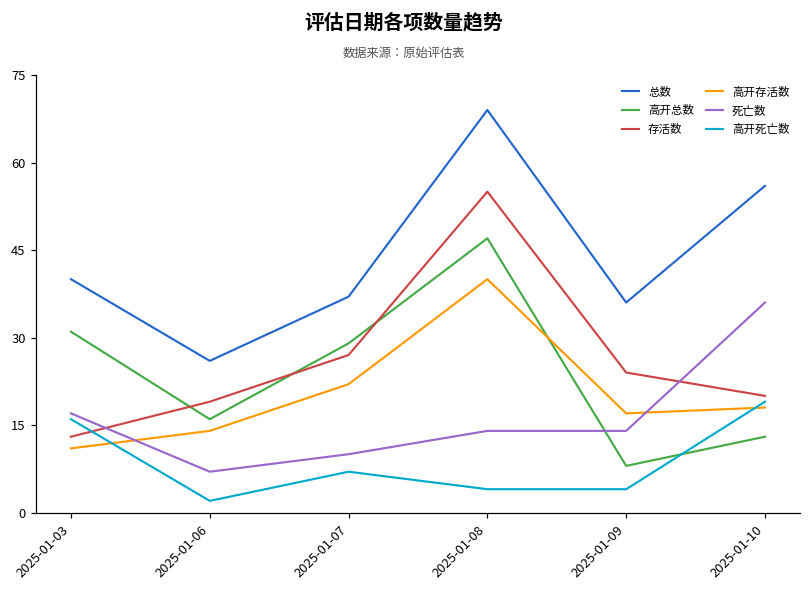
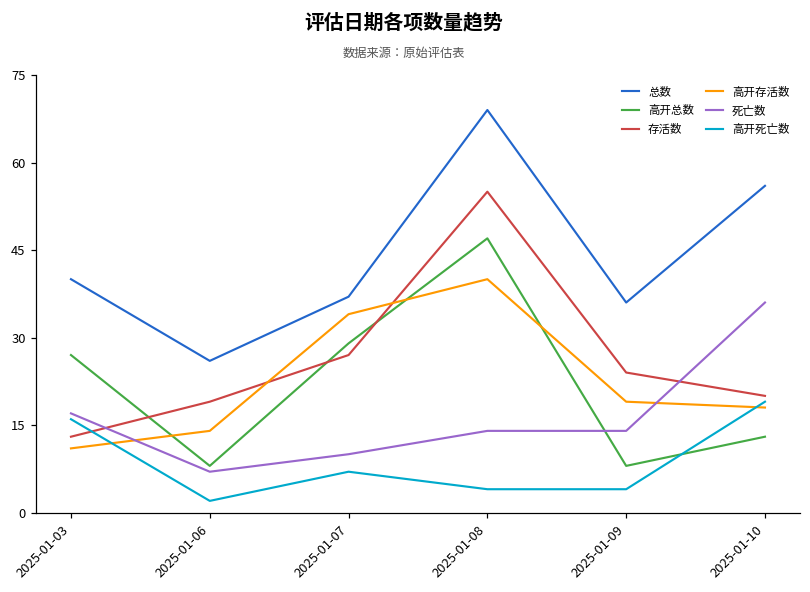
高开总数, 2025-01-03: 31 -> 27
高开总数, 2025-01-06: 16 -> 8
高开存活数, 2025-01-07: 22 -> 34
高开存活数, 2025-01-09: 17 -> 19
